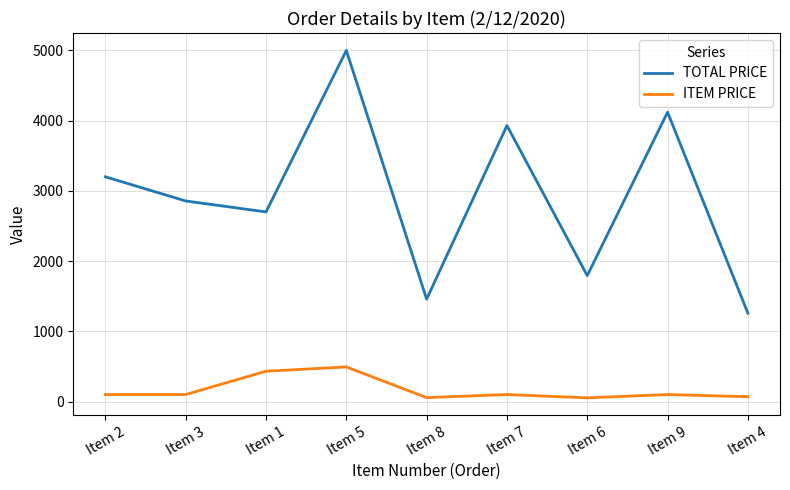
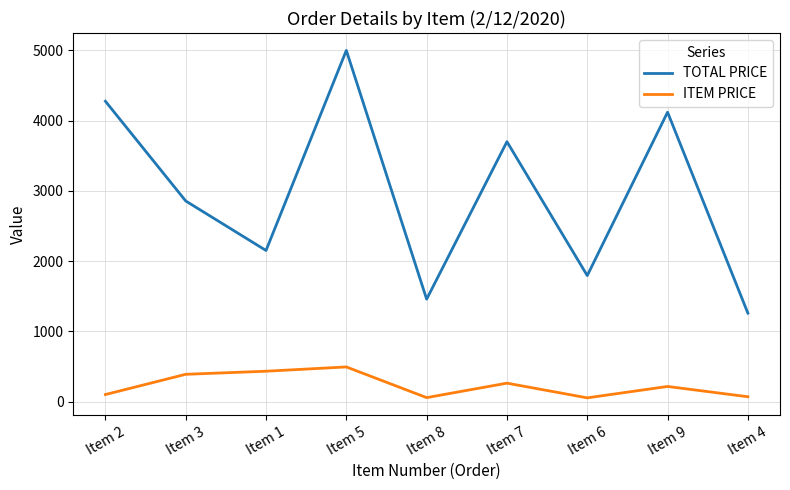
TOTAL PRICE, Item 2: 3200 -> 4300
ITEM PRICE, Item 3: 100 -> 400
TOTAL PRICE, Item 1: 2700 -> 2200
TOTAL PRICE, Item 7: 3900 -> 3700
ITEM PRICE, Item 7: 100 -> 300
ITEM PRICE, Item 9: 100 -> 200
